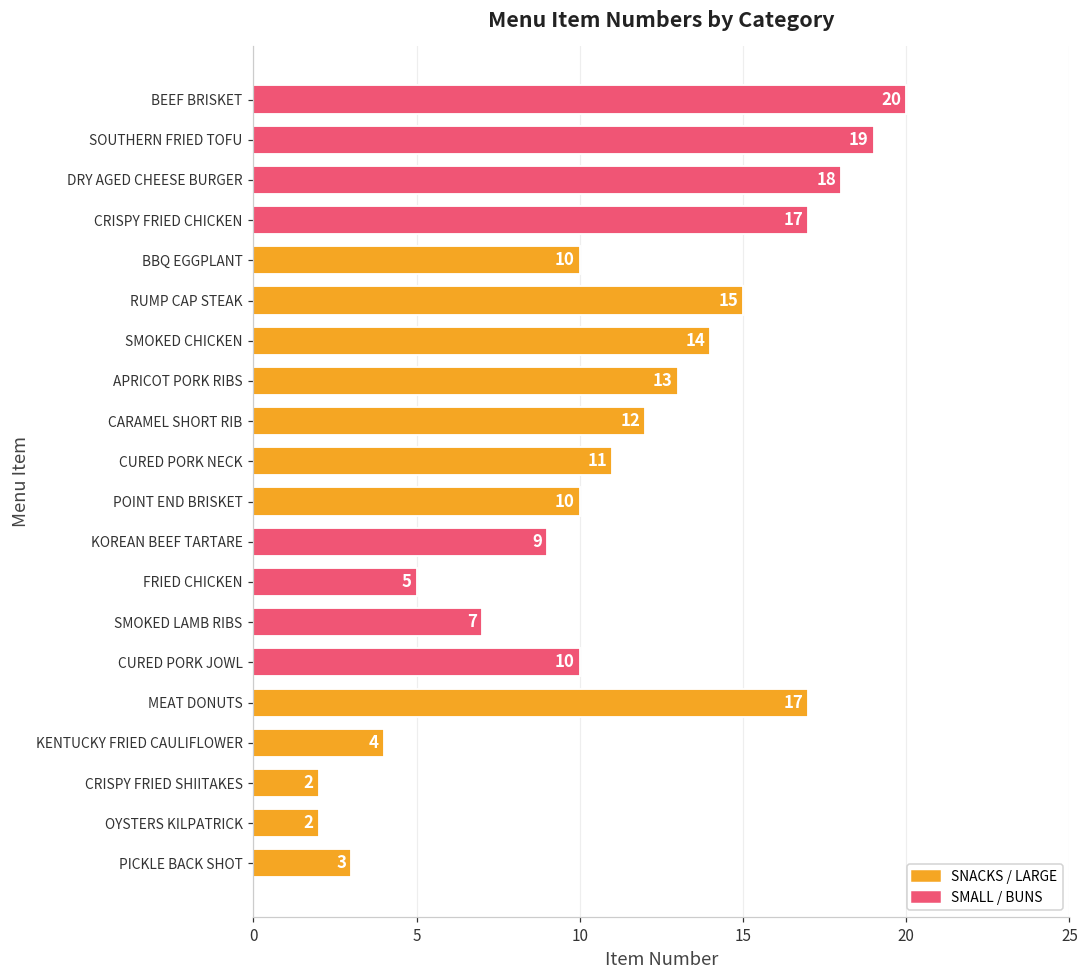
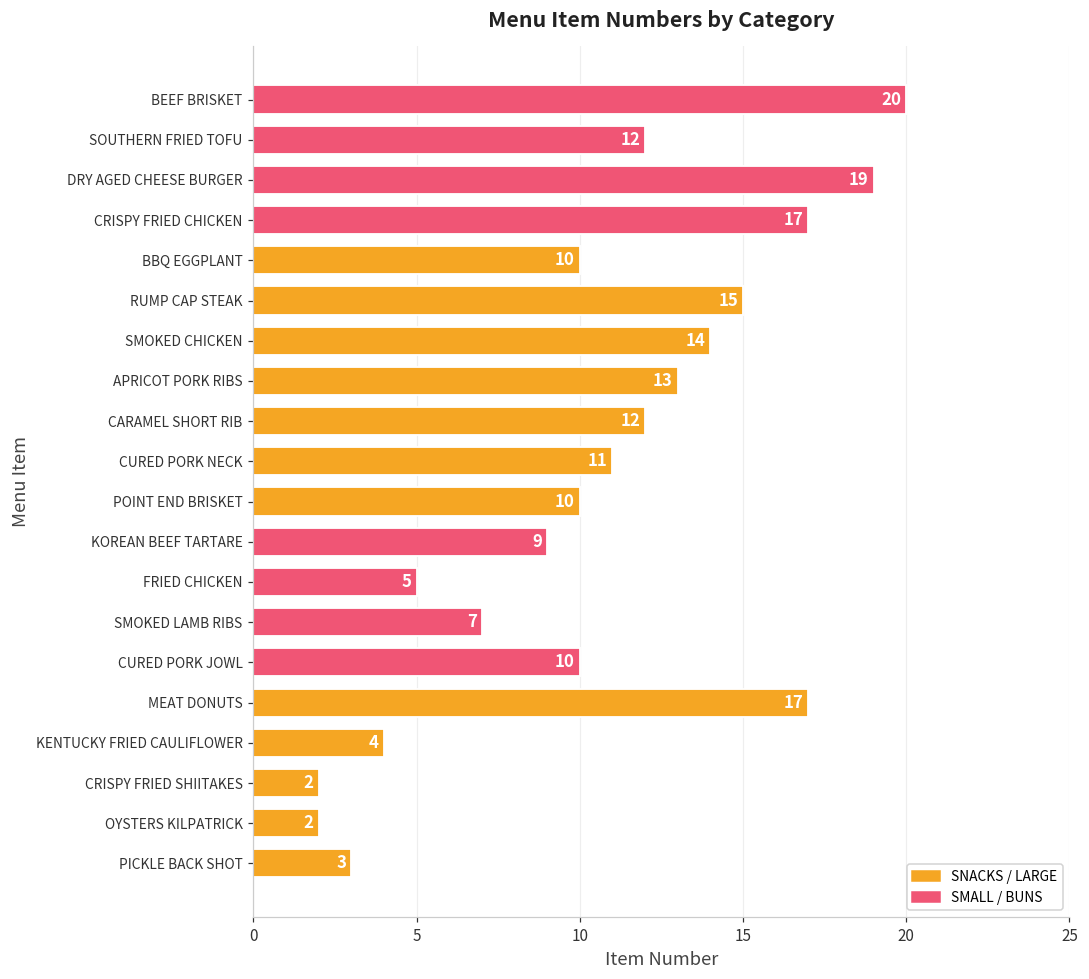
SOUTHERN FRIED TOFU: 19 -> 12
DRY AGED CHEESE BURGER: 18 -> 19
